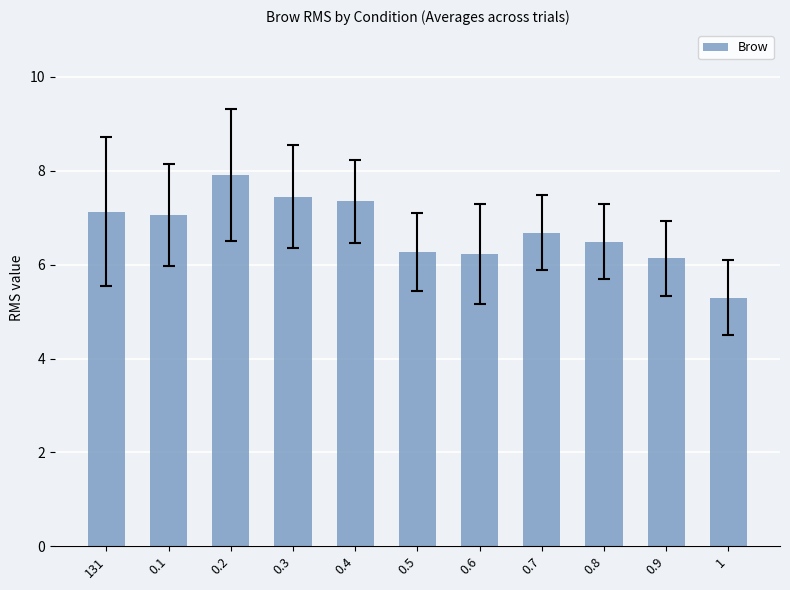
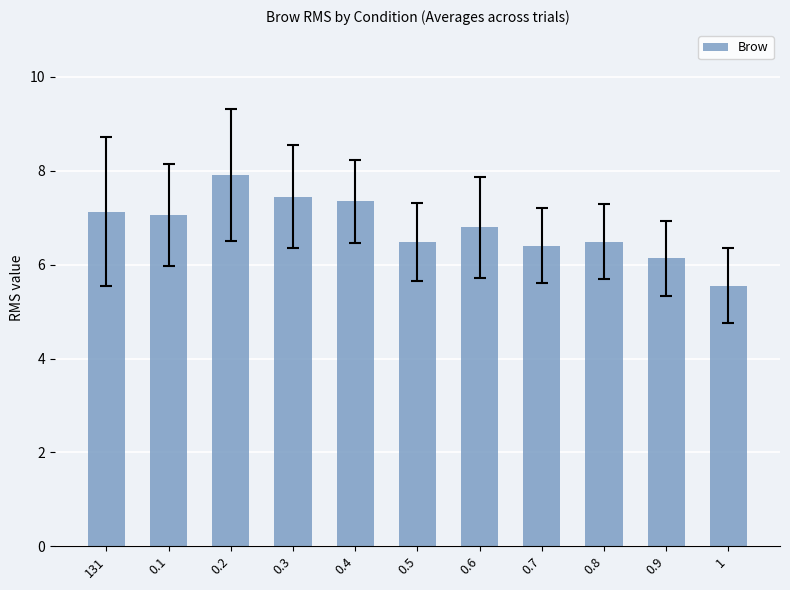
Brow, 0.5: 6.3 -> 6.5
Brow, 0.6: 6.2 -> 6.8
Brow, 0.7: 6.7 -> 6.4
Brow, 1: 5.3 -> 5.6
